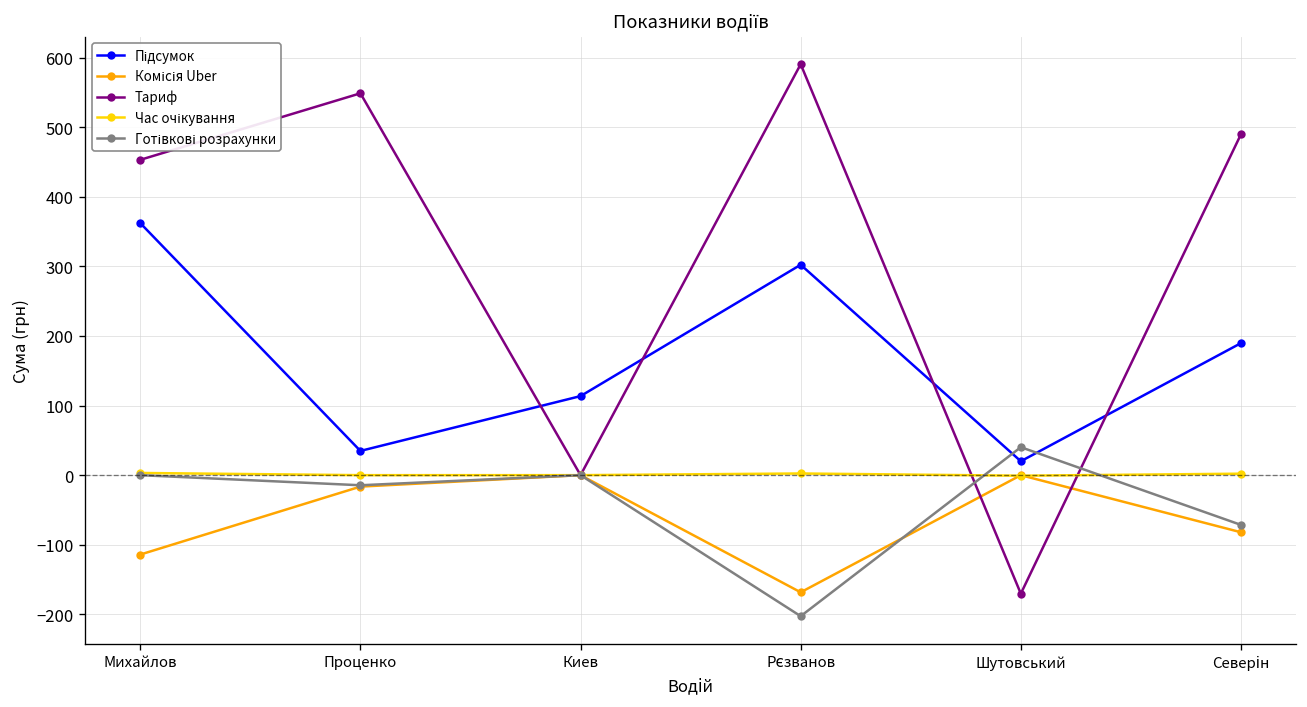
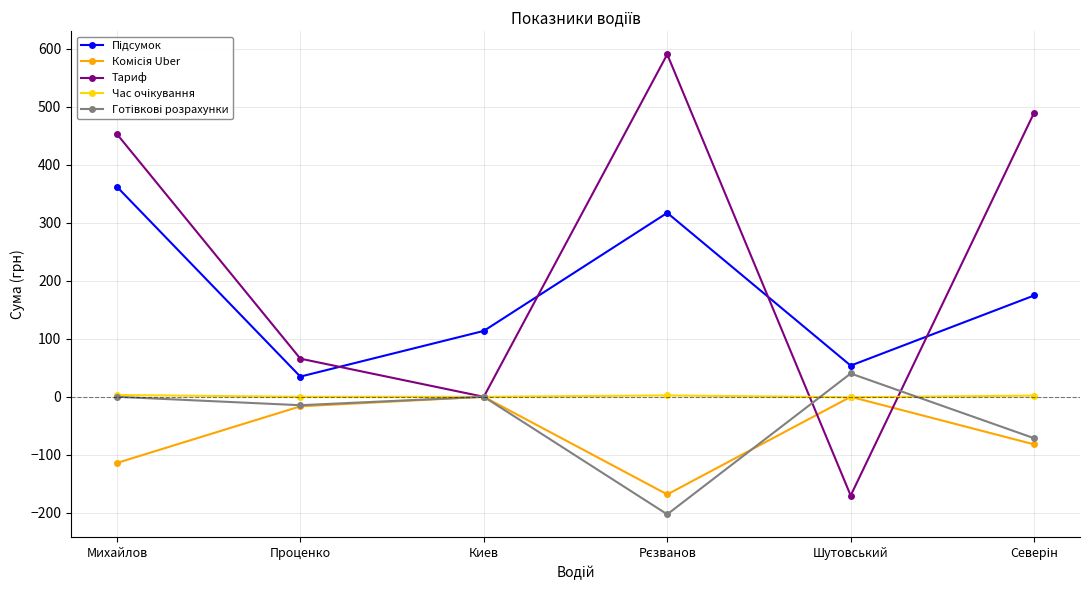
Тариф, Проценко: 550 -> 70
Підсумок, Рєзванов: 300 -> 320
Підсумок, Шутовський: 20 -> 50
Підсумок, Северін: 190 -> 170
